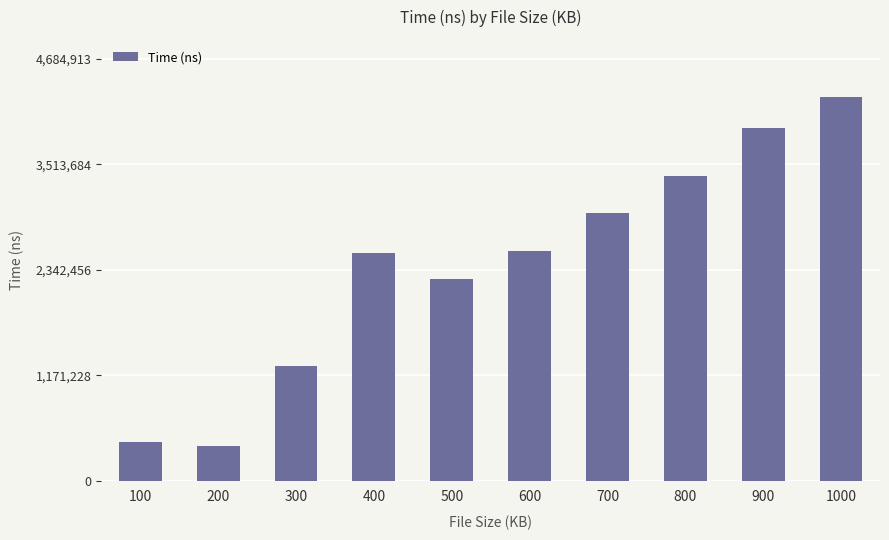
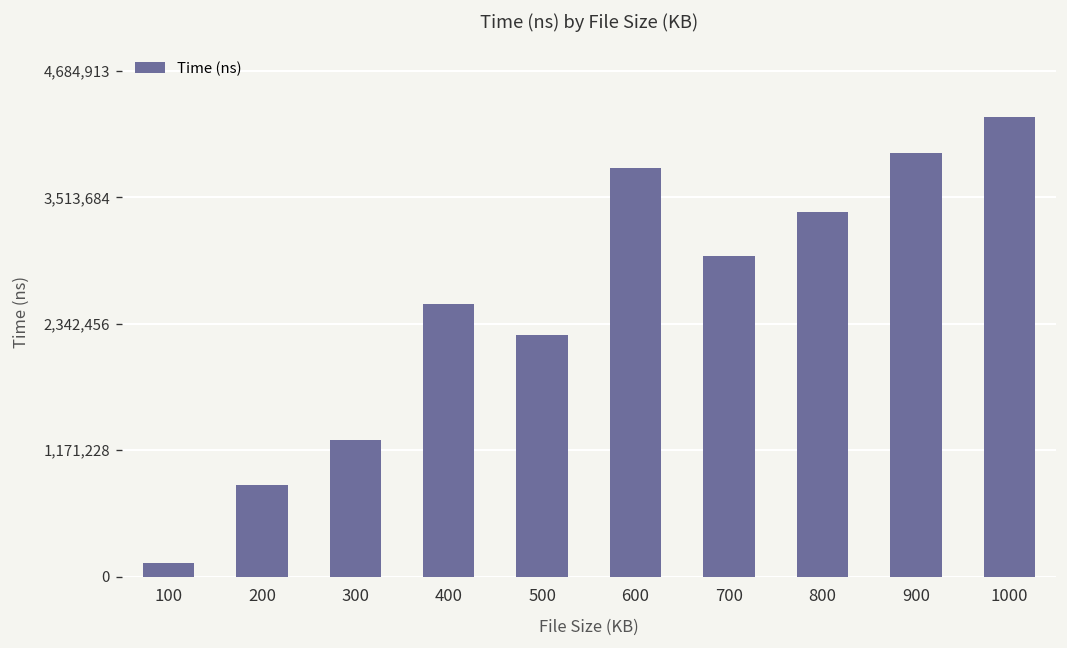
100: 400,000 -> 100,000
200: 400,000 -> 800,000
600: 2,600,000 -> 3,800,000
